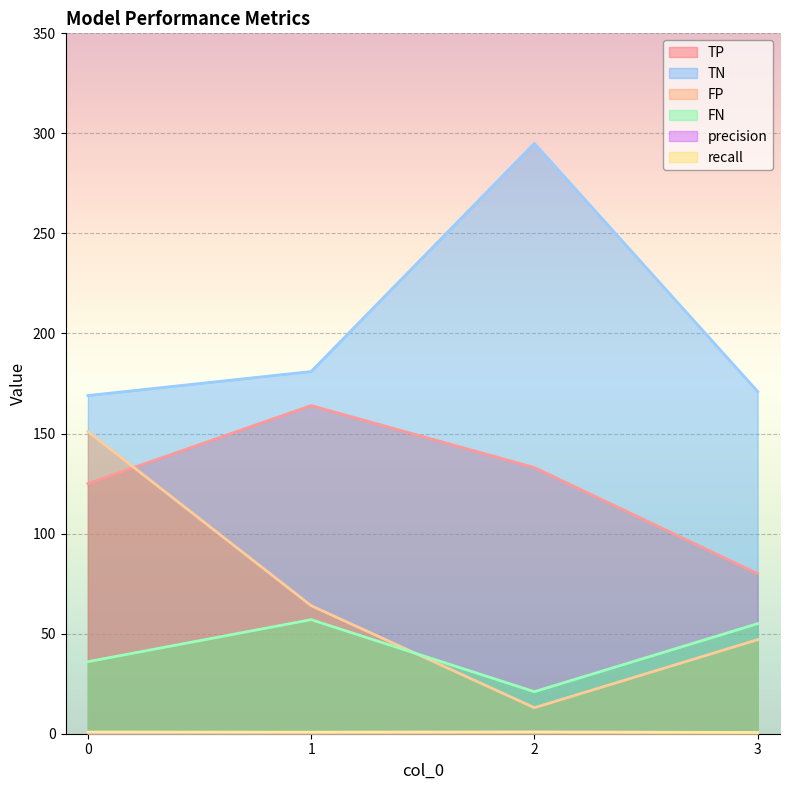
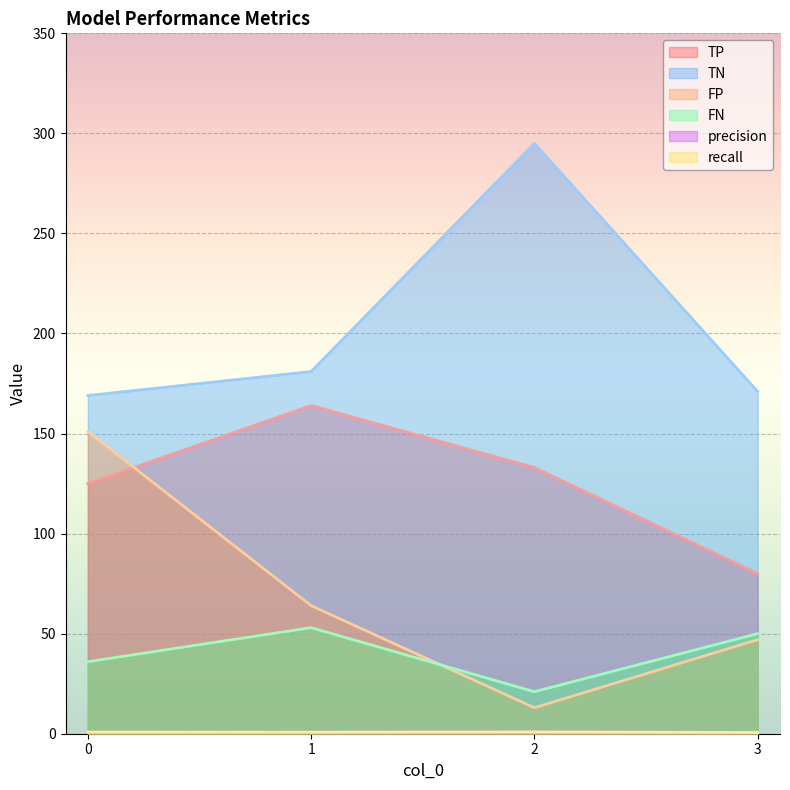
FN, 1: 57 -> 53
FN, 3: 55 -> 50
